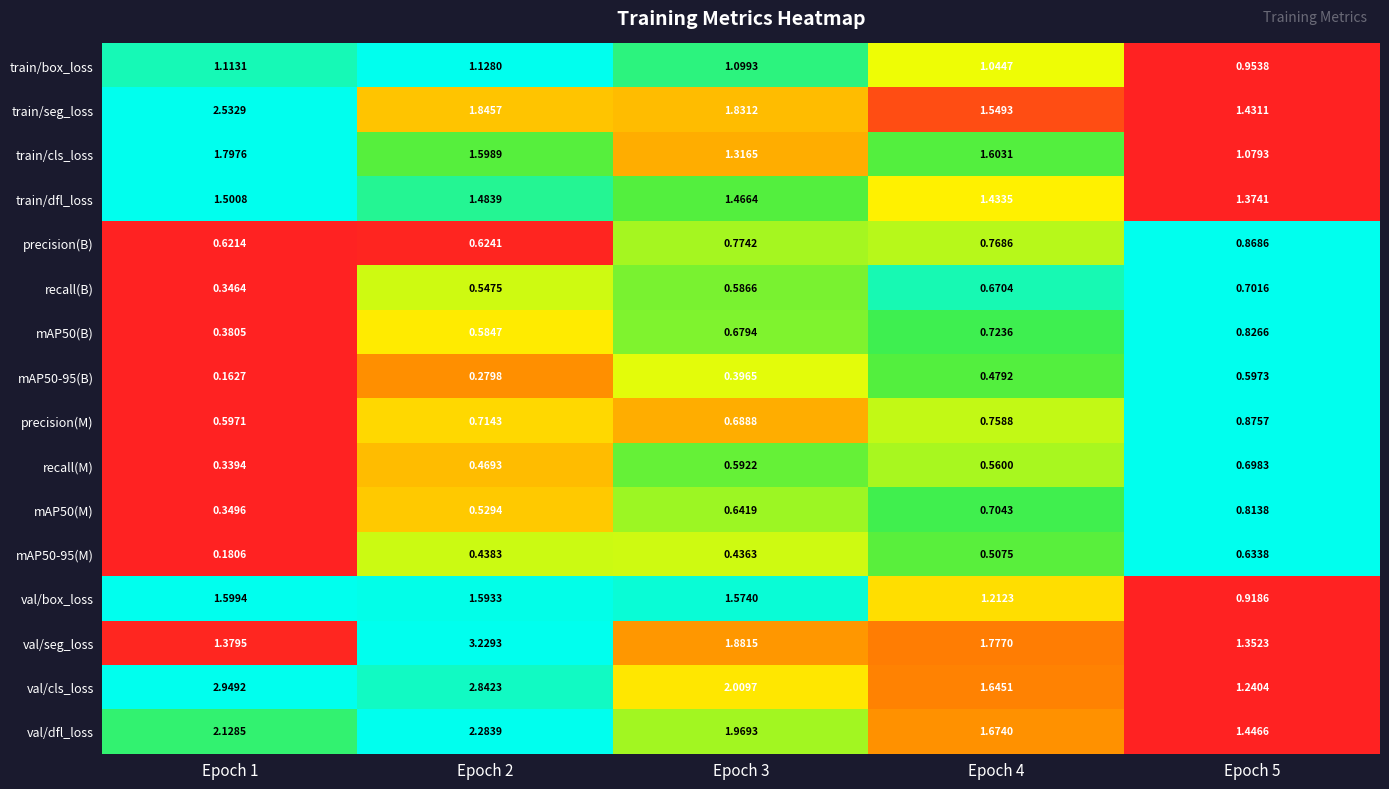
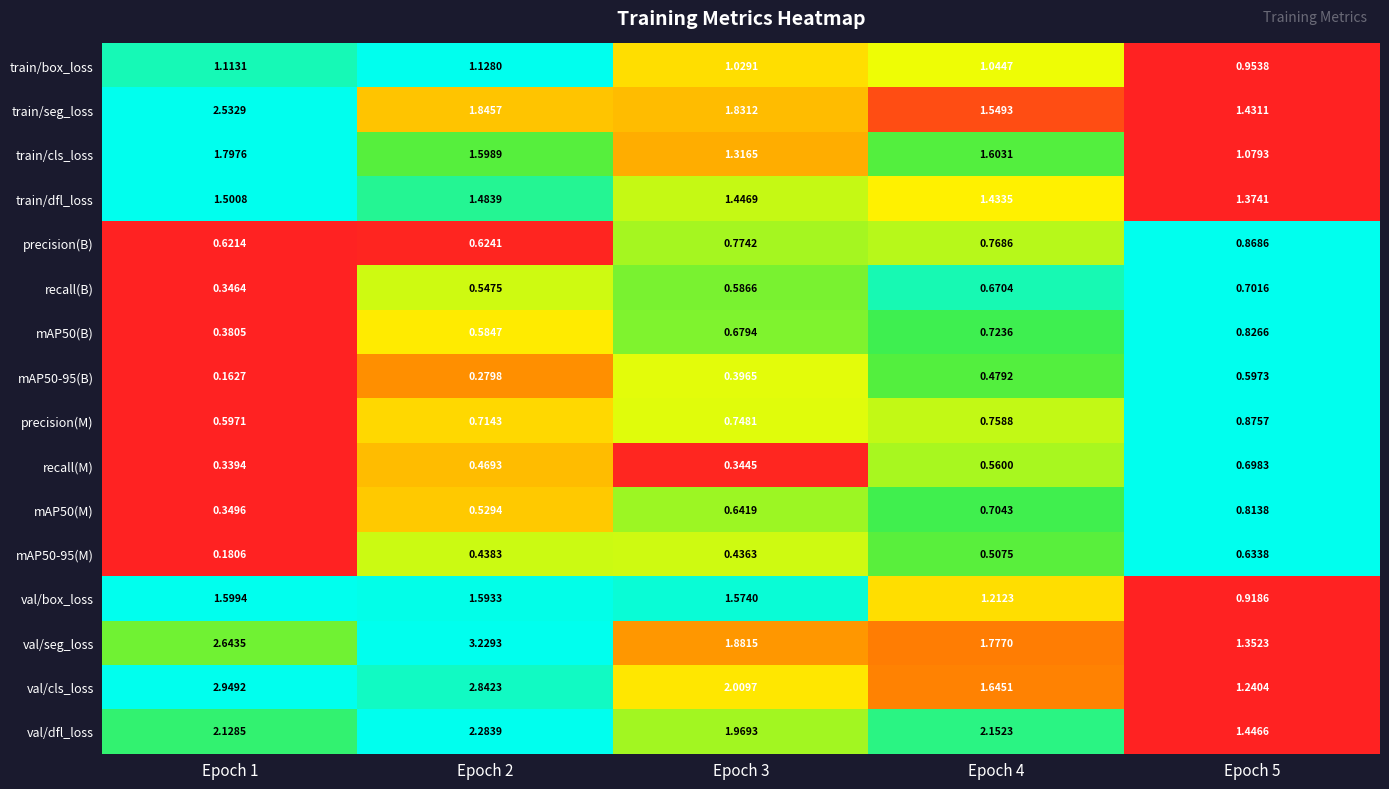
train/box_loss, Epoch 3: 1.0993 -> 1.0291
train/dfl_loss, Epoch 3: 1.4664 -> 1.4469
precision(M), Epoch 3: 0.6888 -> 0.7481
recall(M), Epoch 3: 0.5922 -> 0.3445
val/seg_loss, Epoch 1: 1.3795 -> 2.6435
val/dfl_loss, Epoch 4: 1.6740 -> 2.1523
